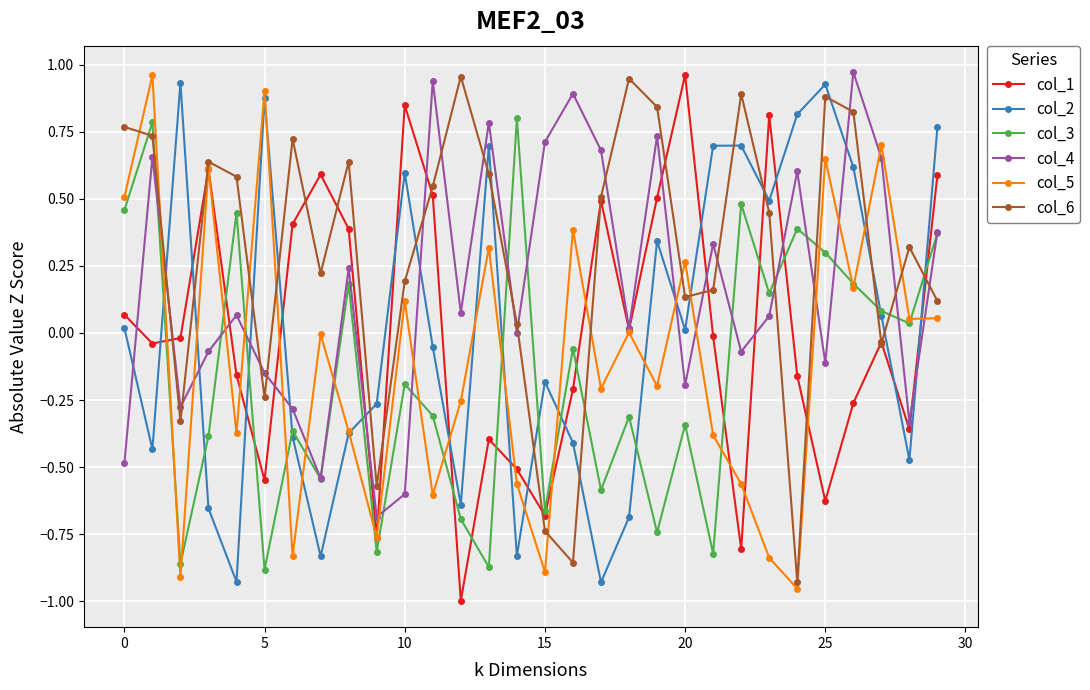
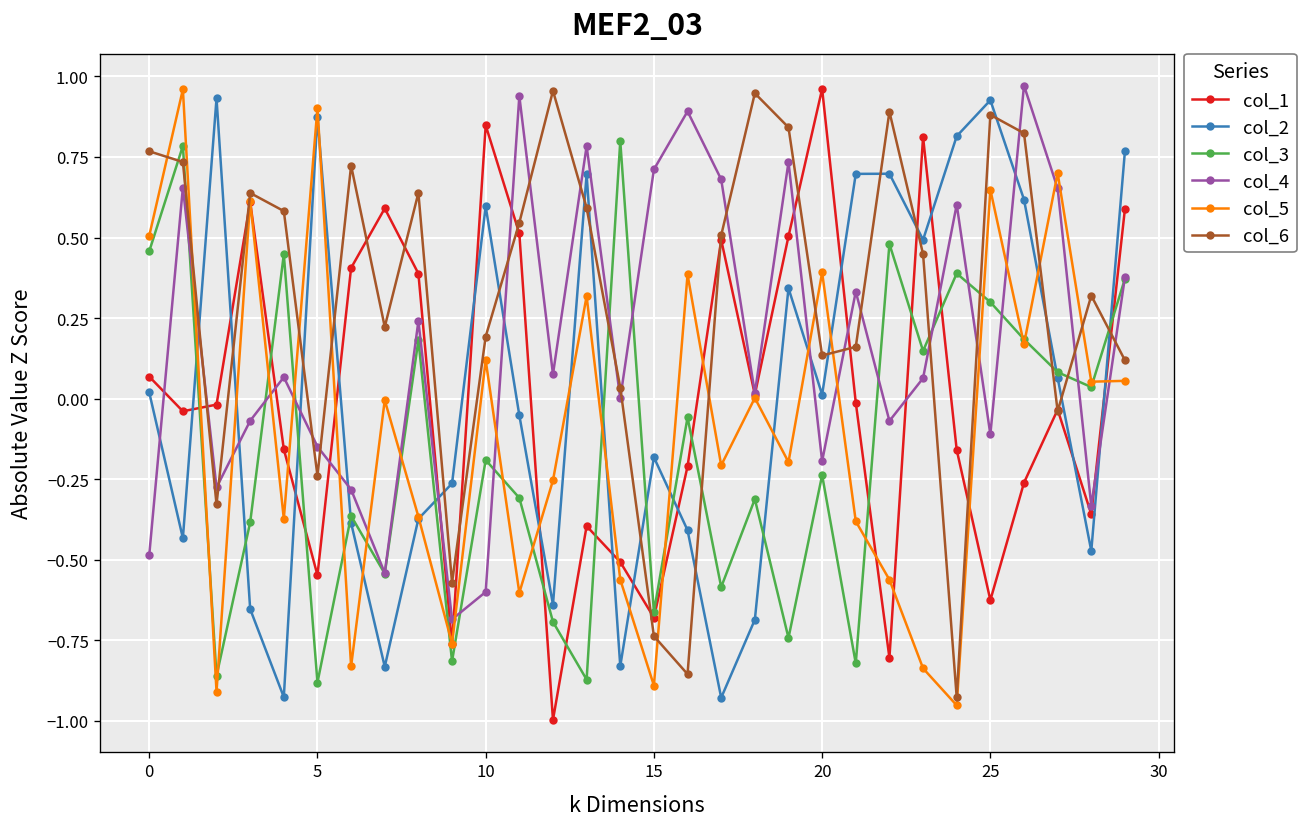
col_3, 20: -0.34 -> -0.24
col_5, 20: 0.27 -> 0.39
